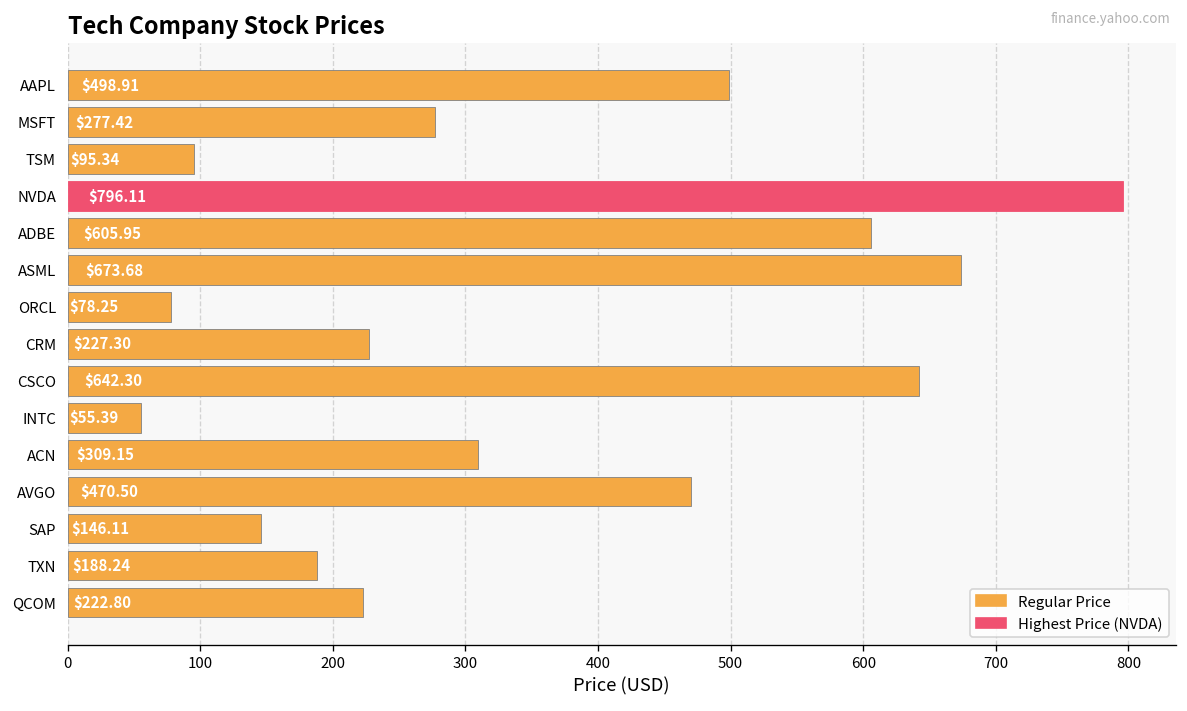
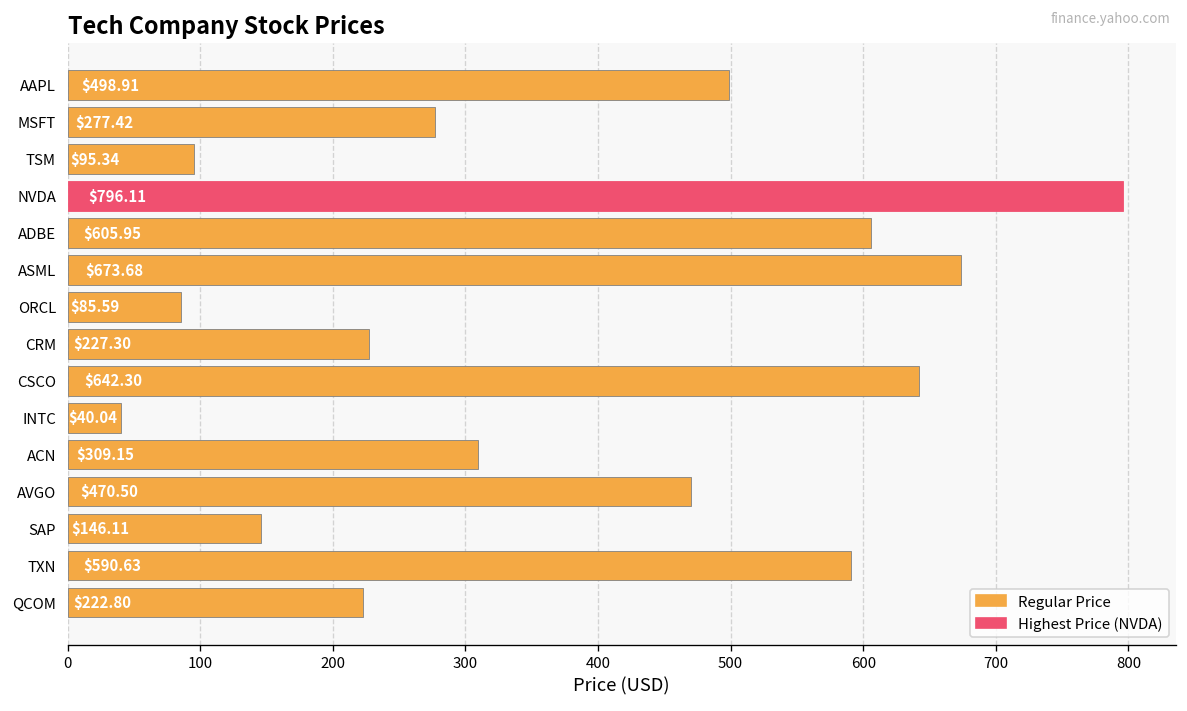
ORCL: $78.25 -> $85.59
INTC: $55.39 -> $40.04
TXN: $188.24 -> $590.63
